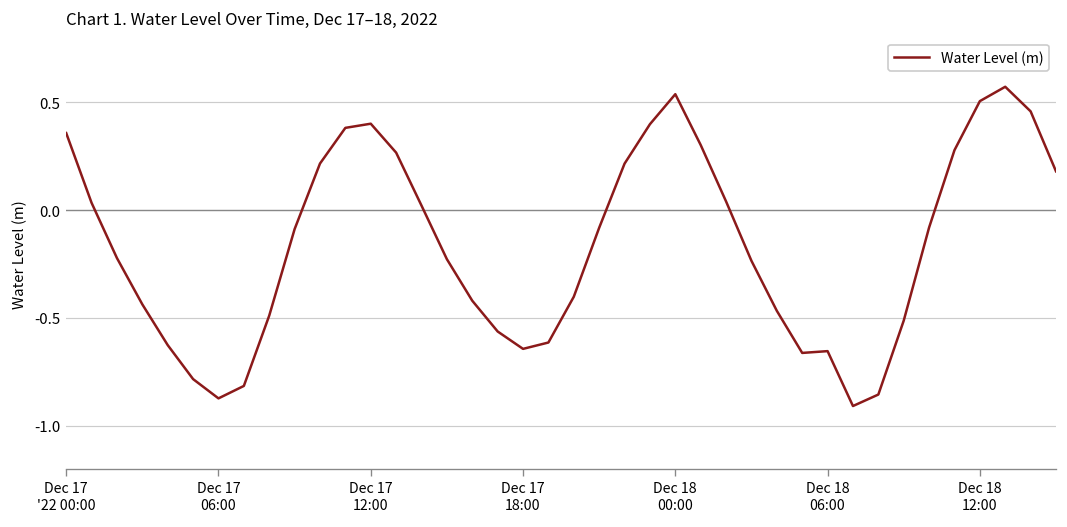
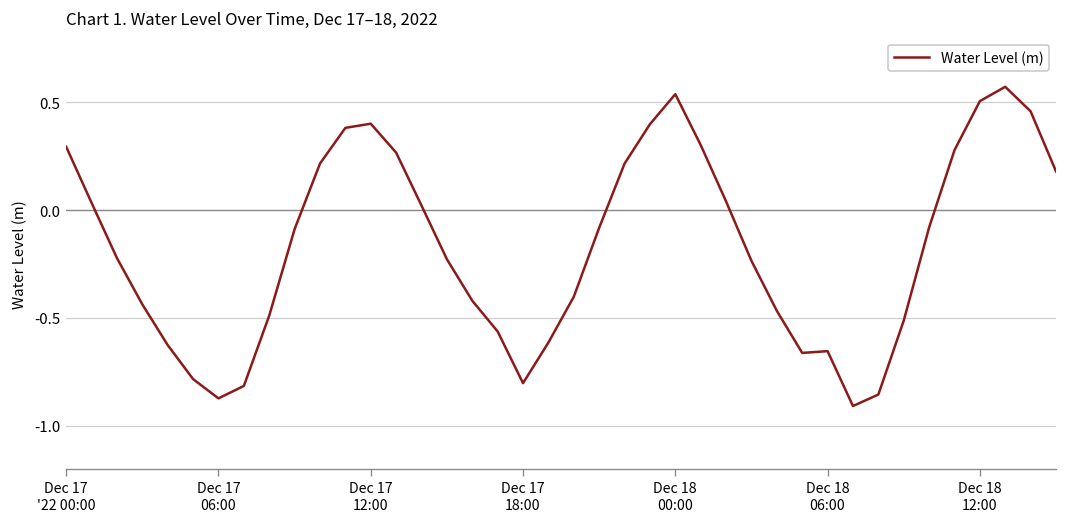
Dec 17 '22 00:00: 0.36 -> 0.29
Dec 17 18:00: -0.64 -> -0.80
